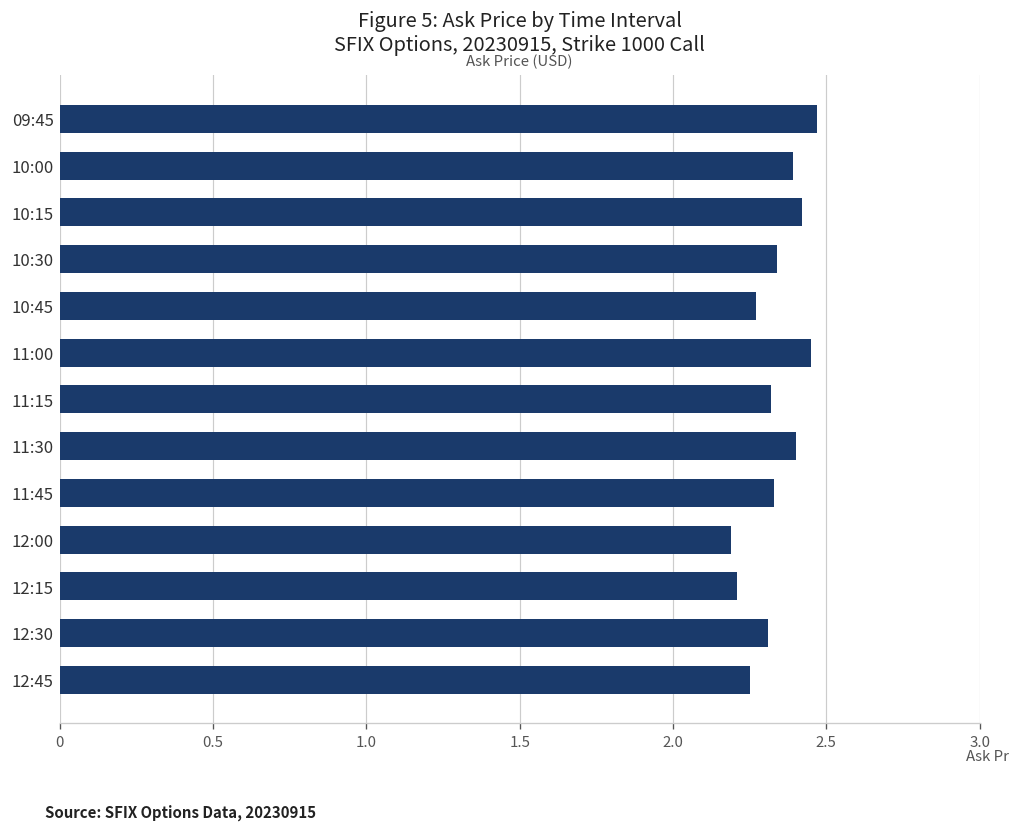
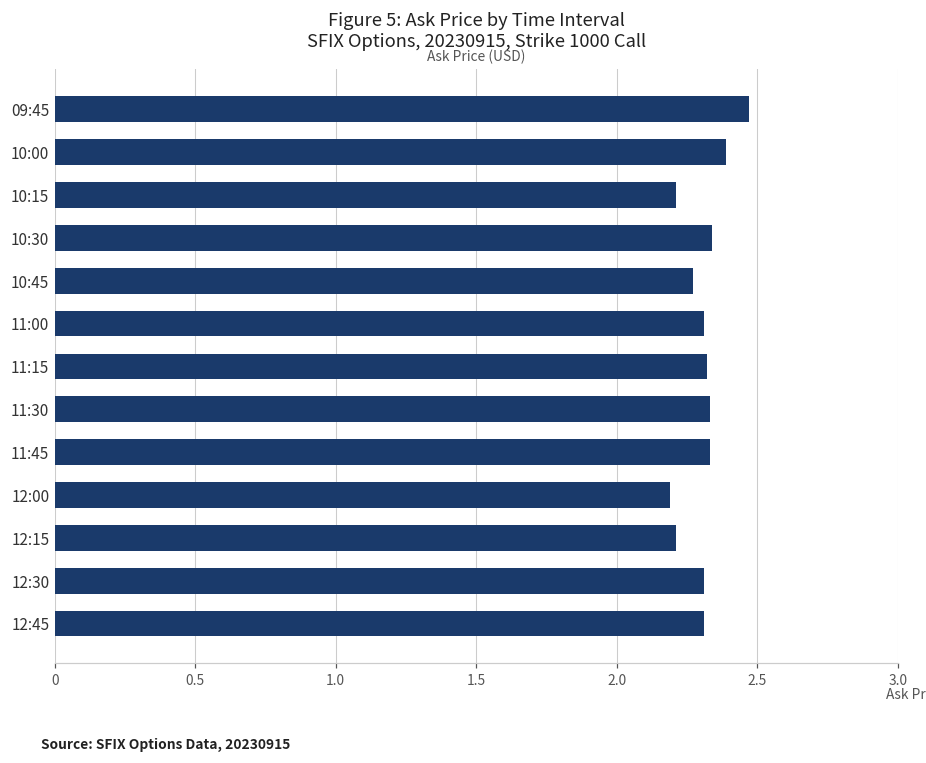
10:15: 2.42 -> 2.21
11:00: 2.45 -> 2.31
11:30: 2.40 -> 2.33
12:45: 2.25 -> 2.31
